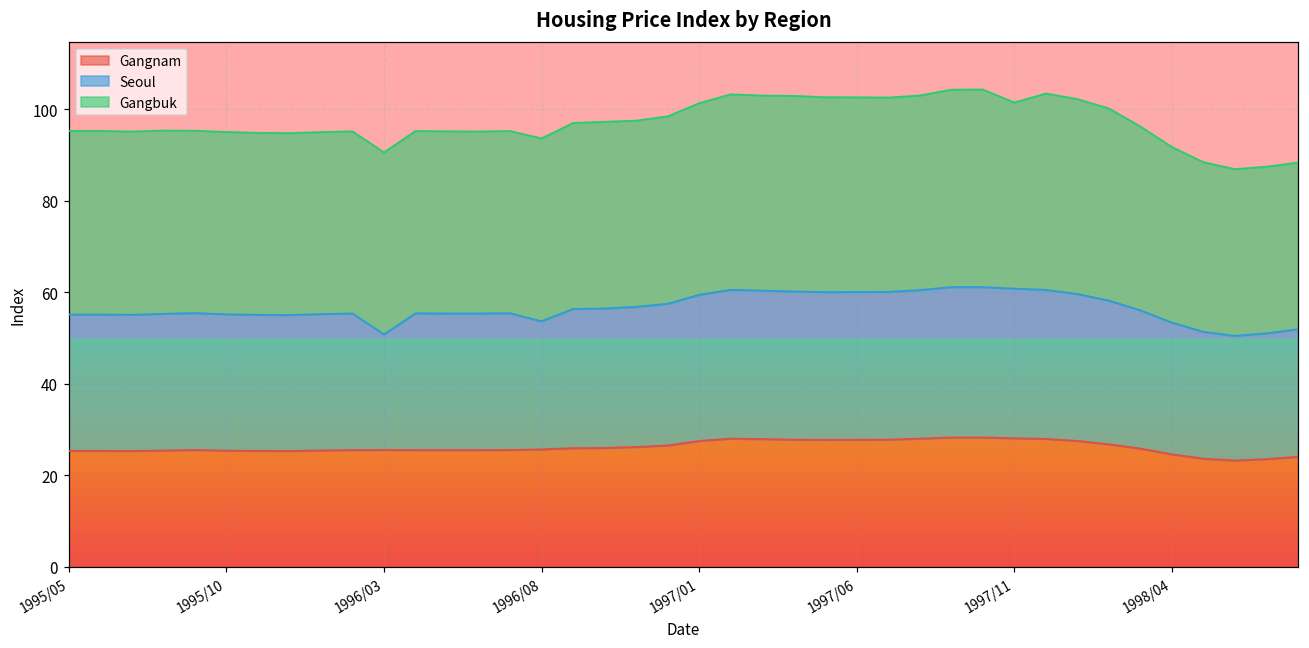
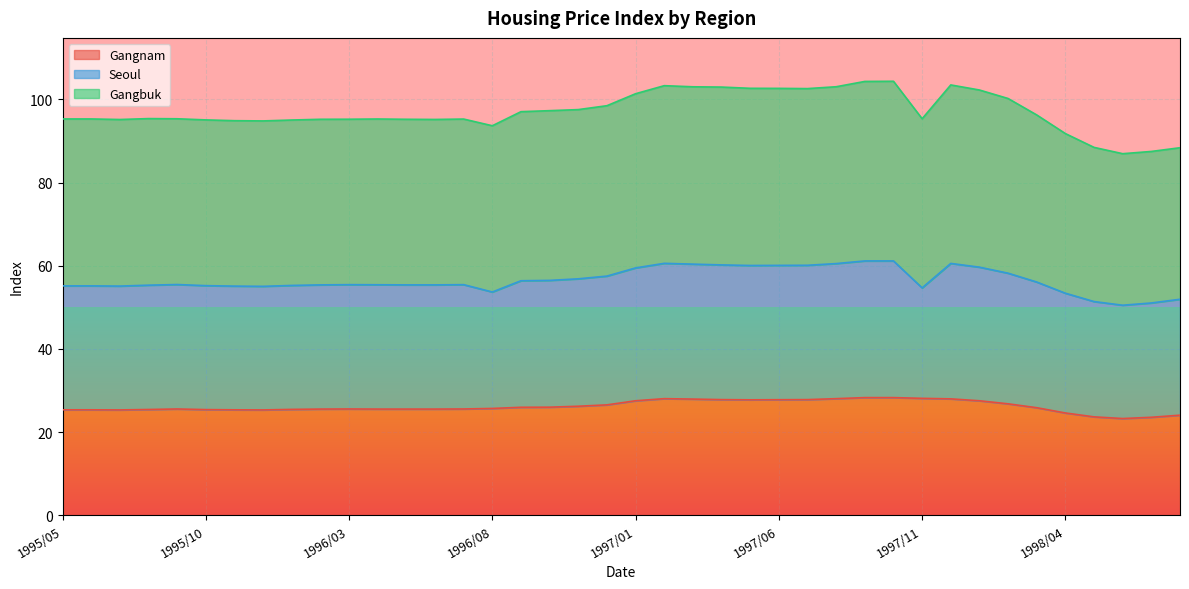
Seoul, 1996/03: 25 -> 30
Seoul, 1997/11: 33 -> 27
